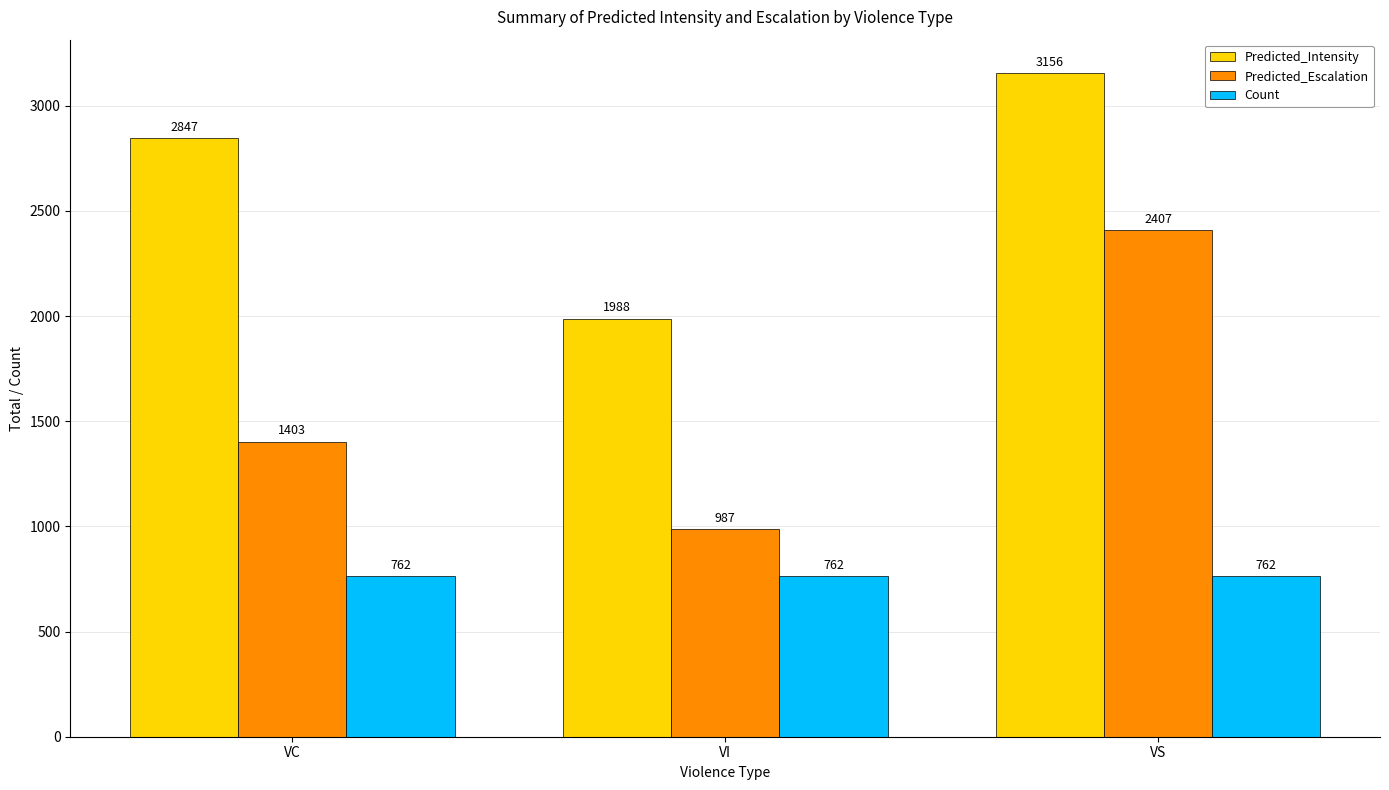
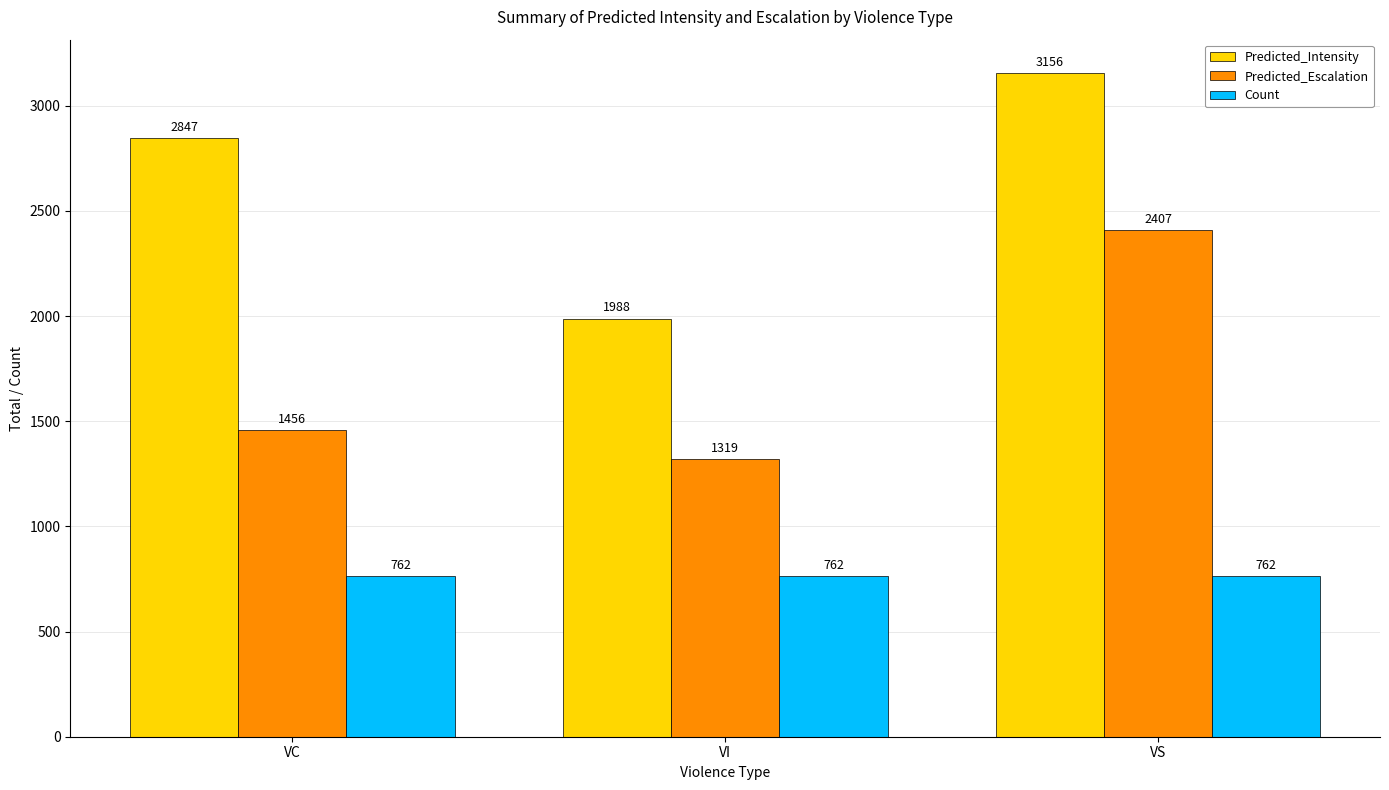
Predicted_Escalation, VC: 1403 -> 1456
Predicted_Escalation, VI: 987 -> 1319
